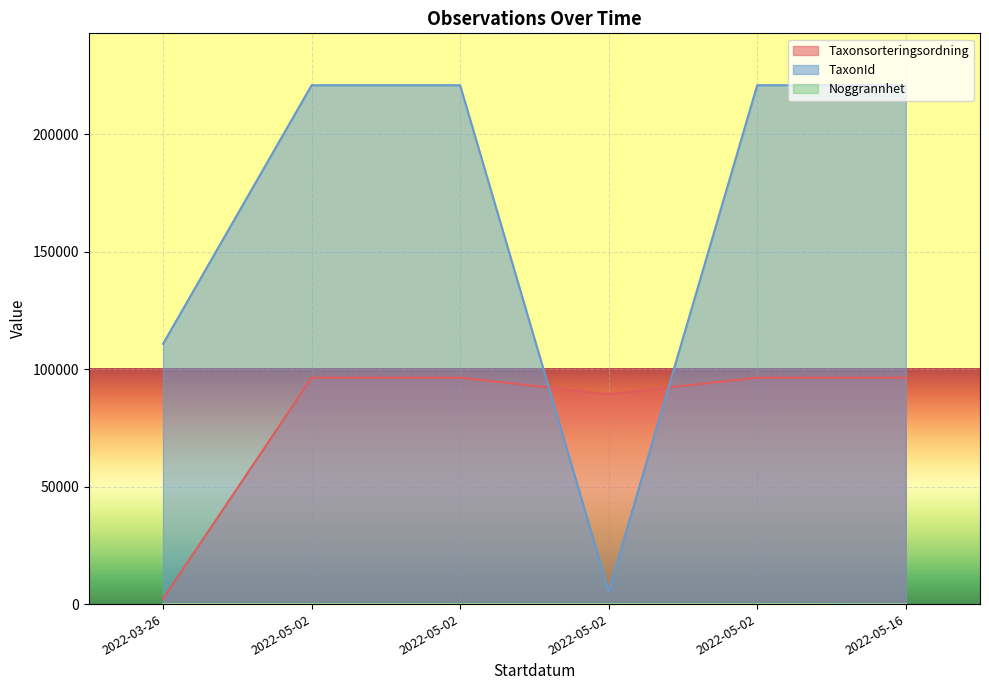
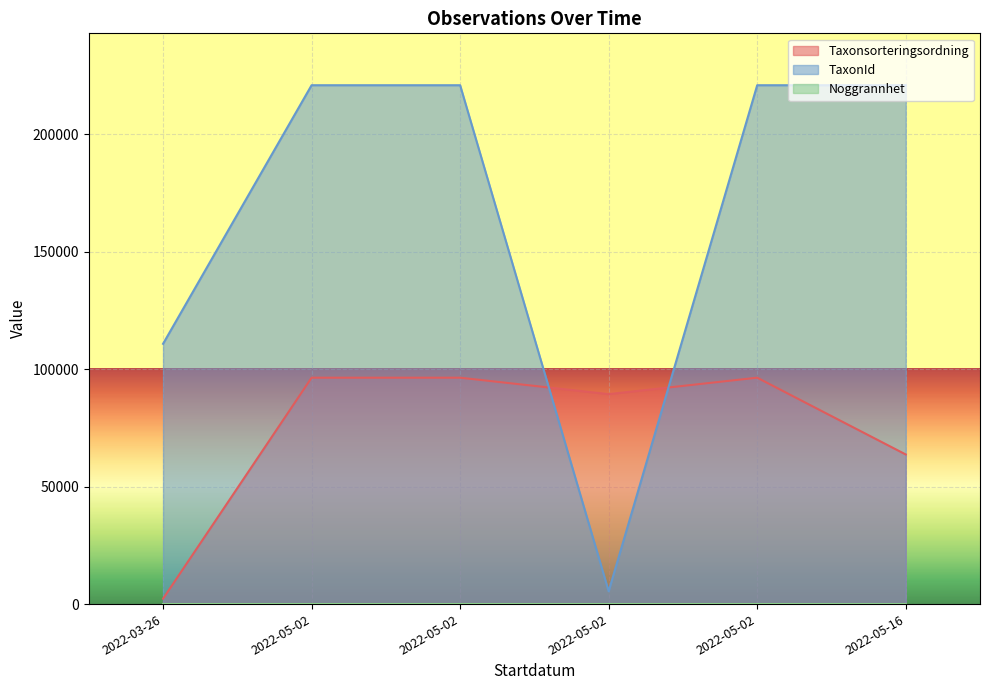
Taxonsorteringsordning, 2022-05-16: 96000 -> 64000
